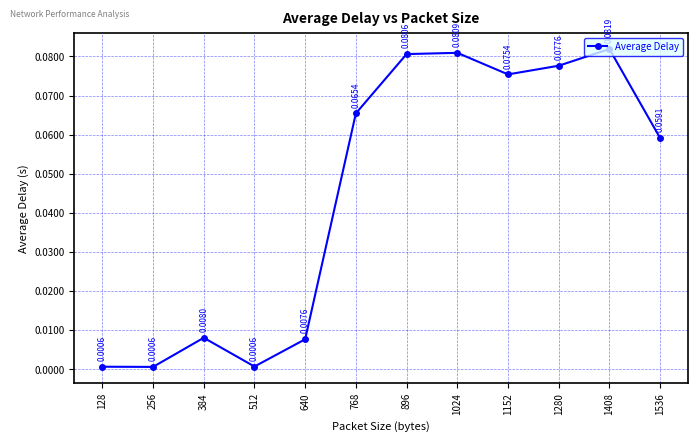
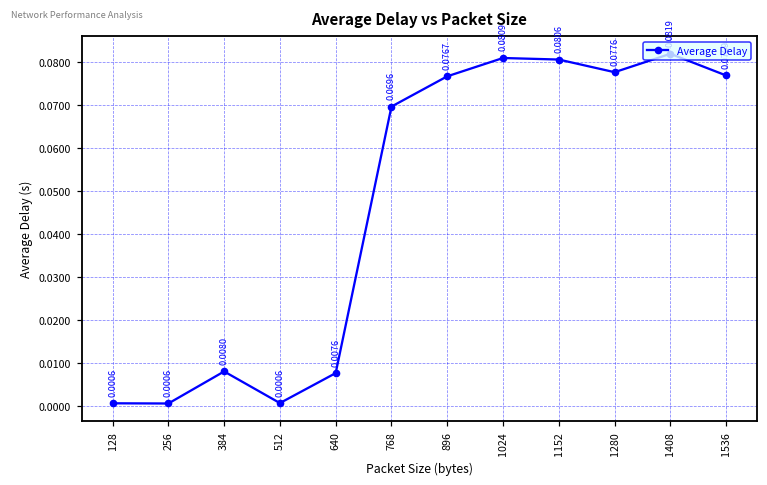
768: 0.0654 -> 0.0696
896: 0.0806 -> 0.0767
1152: 0.0754 -> 0.0806
1536: 0.059 -> 0.077
